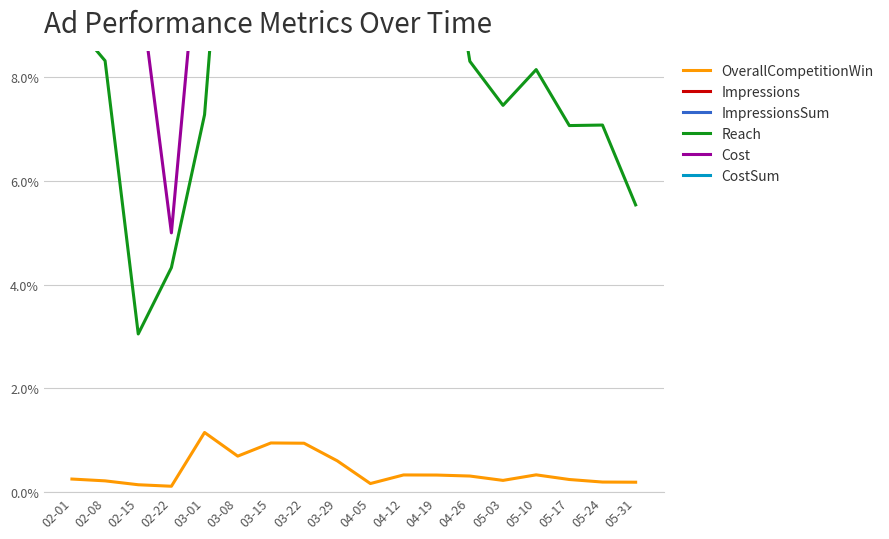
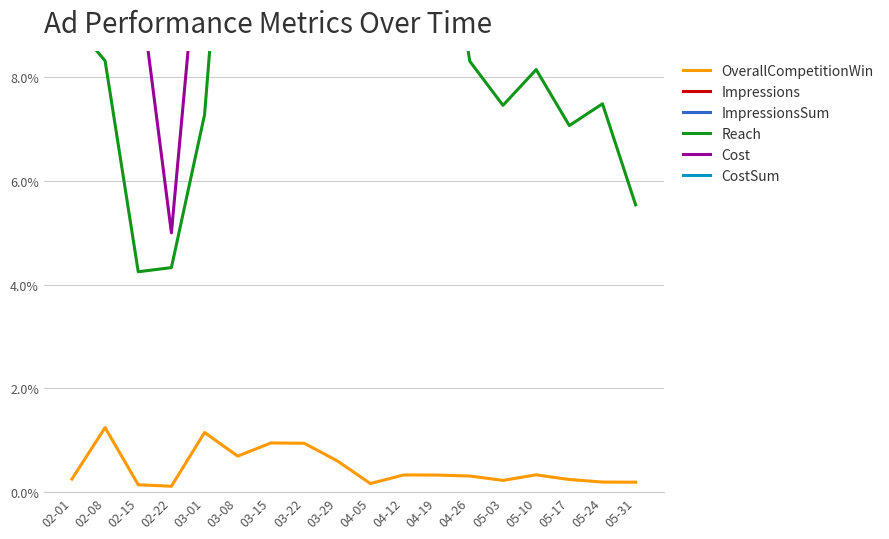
OverallCompetitionWin, 02-08: 0.2% -> 1.2%
Reach, 02-15: 3.1% -> 4.3%
Reach, 05-24: 7.1% -> 7.5%
